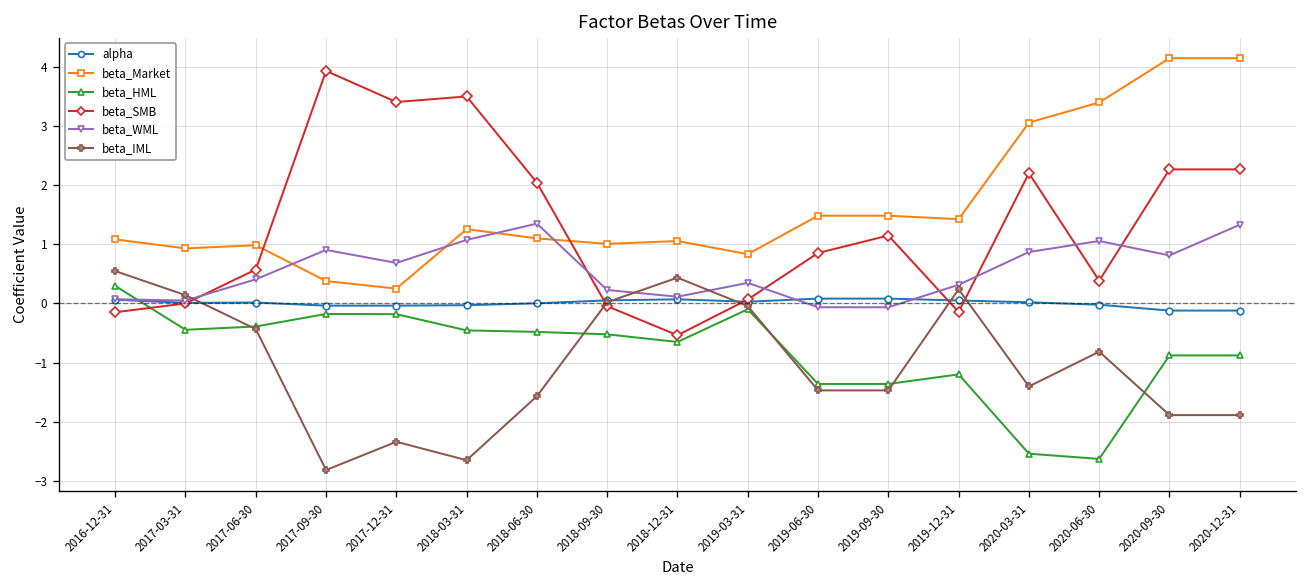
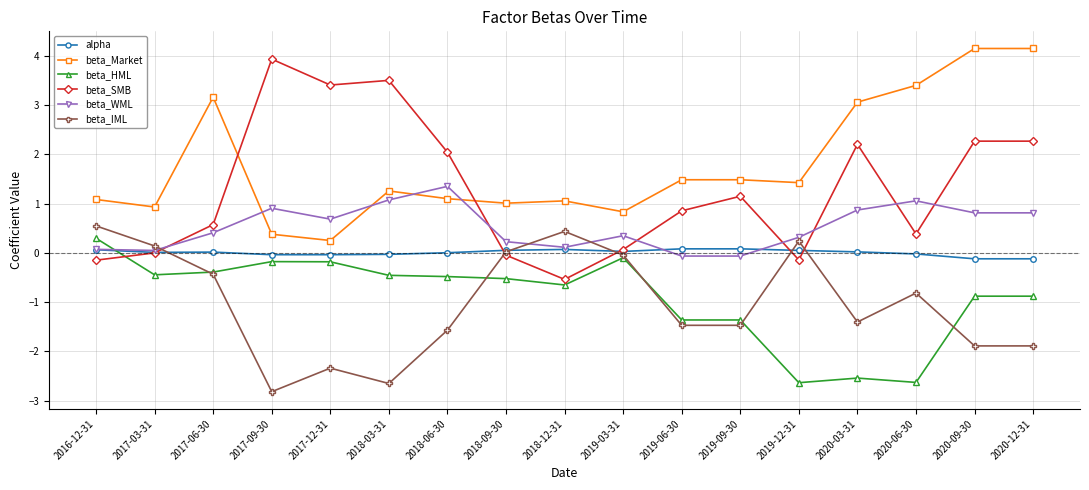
beta_Market, 2017-06-30: 1.0 -> 3.2
beta_HML, 2019-12-31: -1.2 -> -2.6
beta_WML, 2020-12-31: 1.3 -> 0.8
